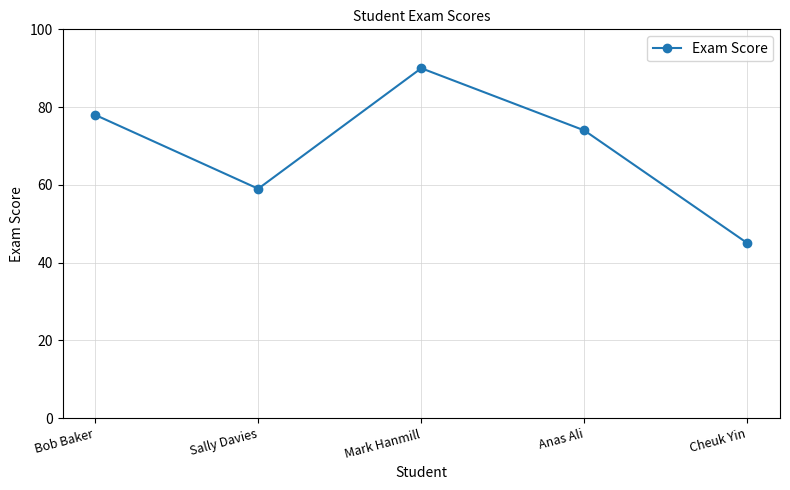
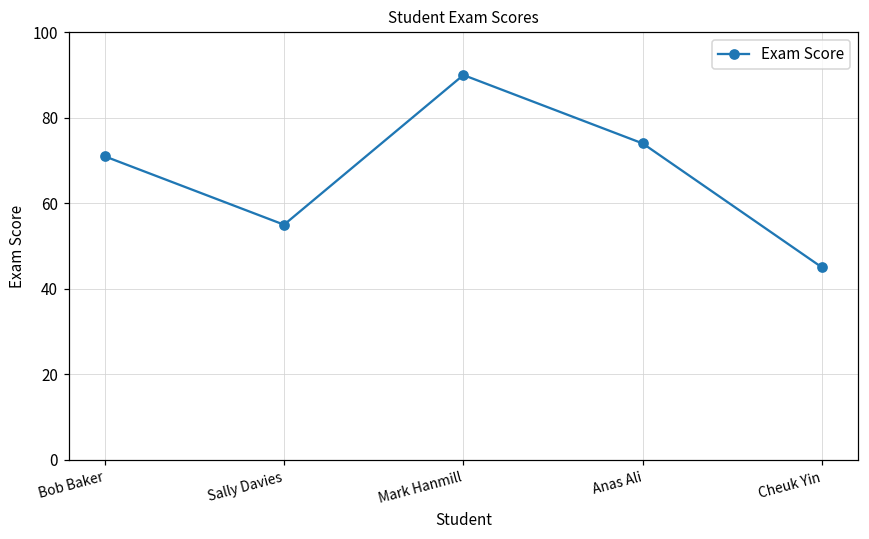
Bob Baker: 78 -> 71
Sally Davies: 59 -> 55
